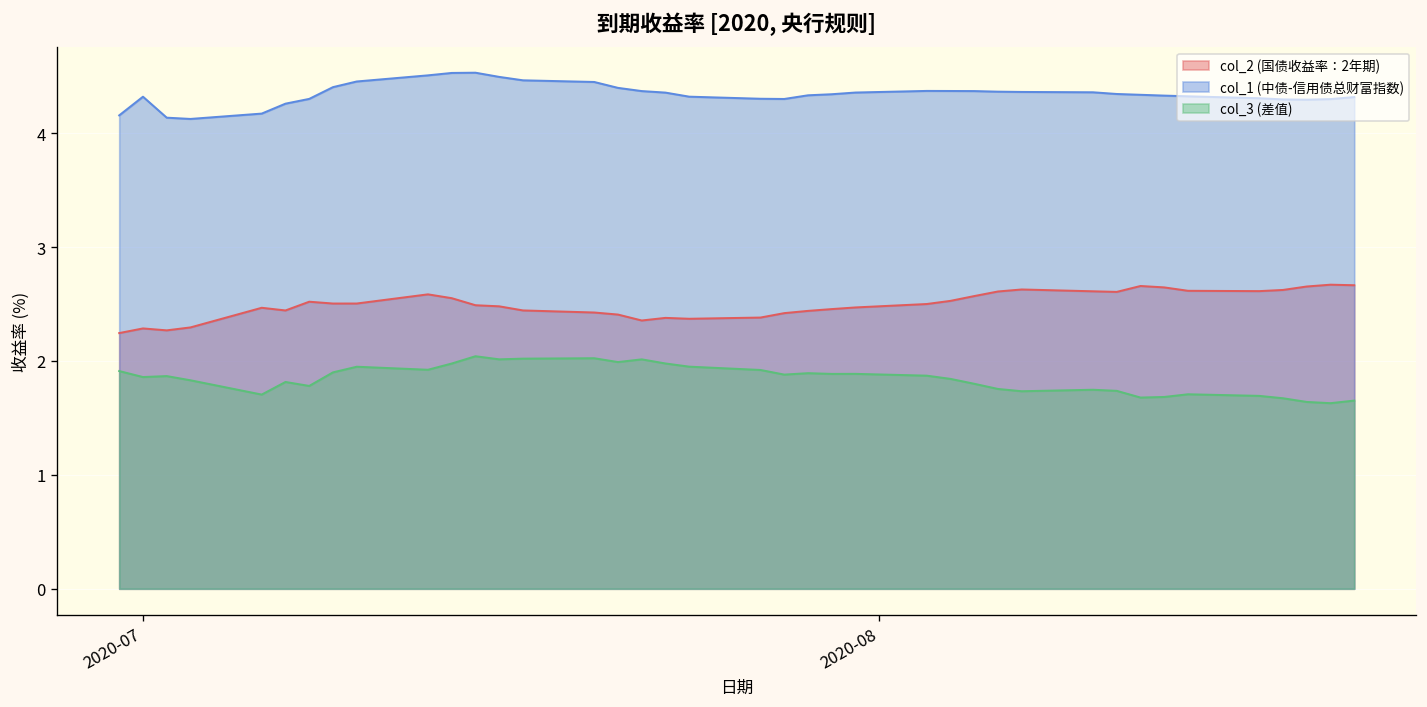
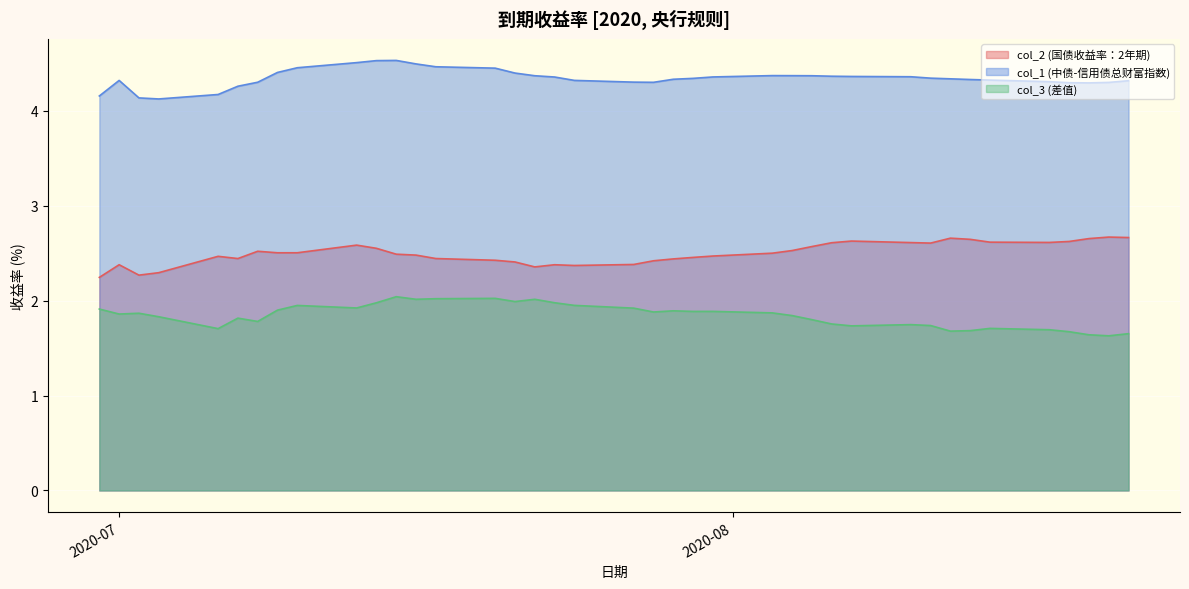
col_2 (国债收益率：2年期), 2020-07: 2.3 -> 2.4
